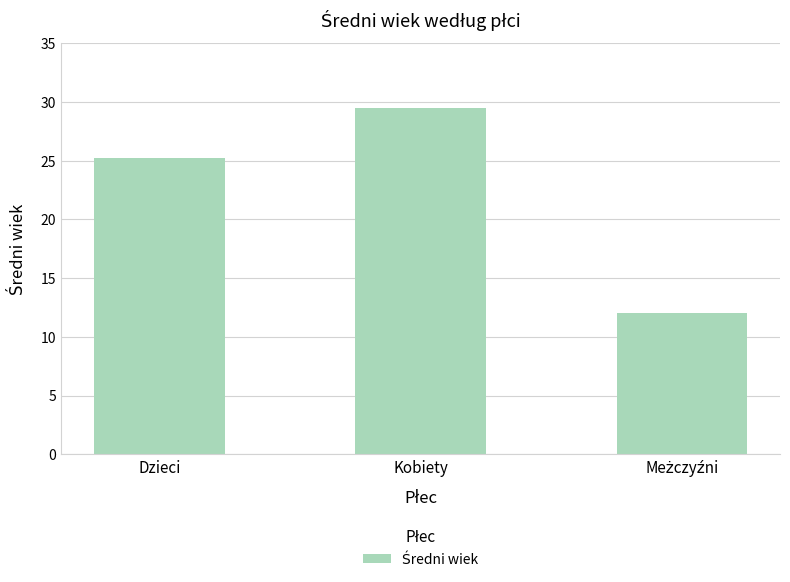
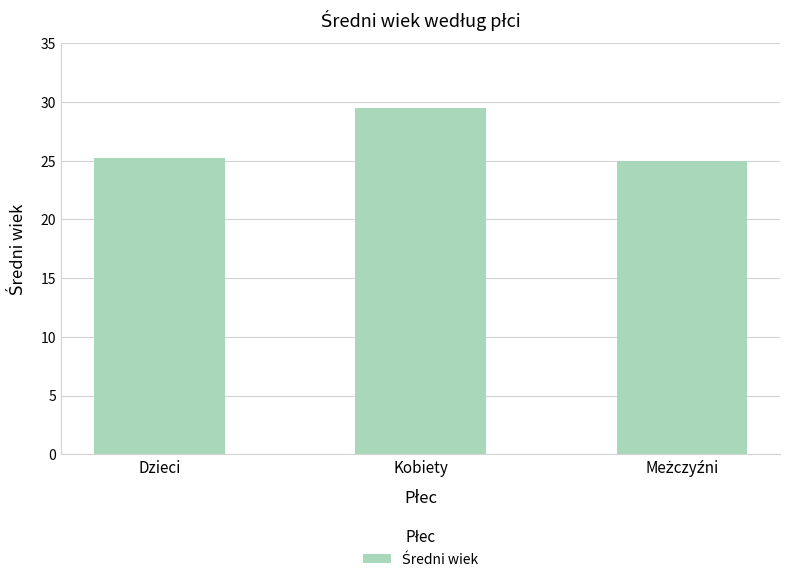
Meżczyźni: 12 -> 25
